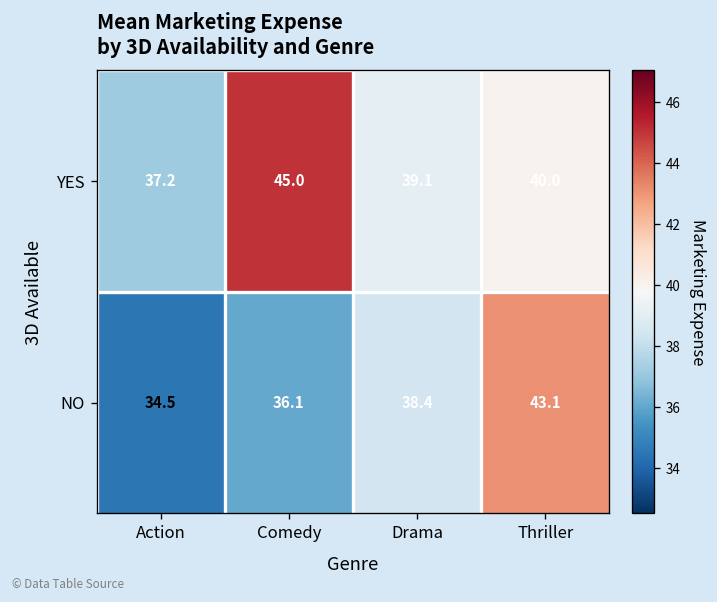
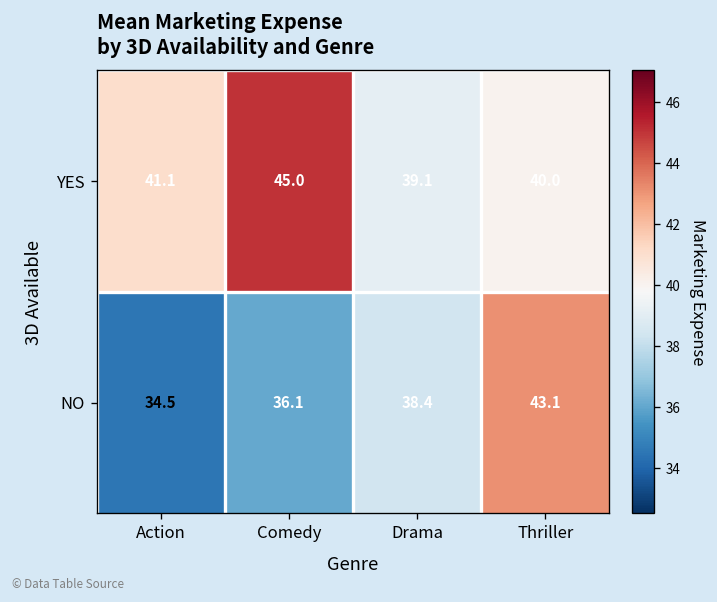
YES, Action: 37.2 -> 41.1
